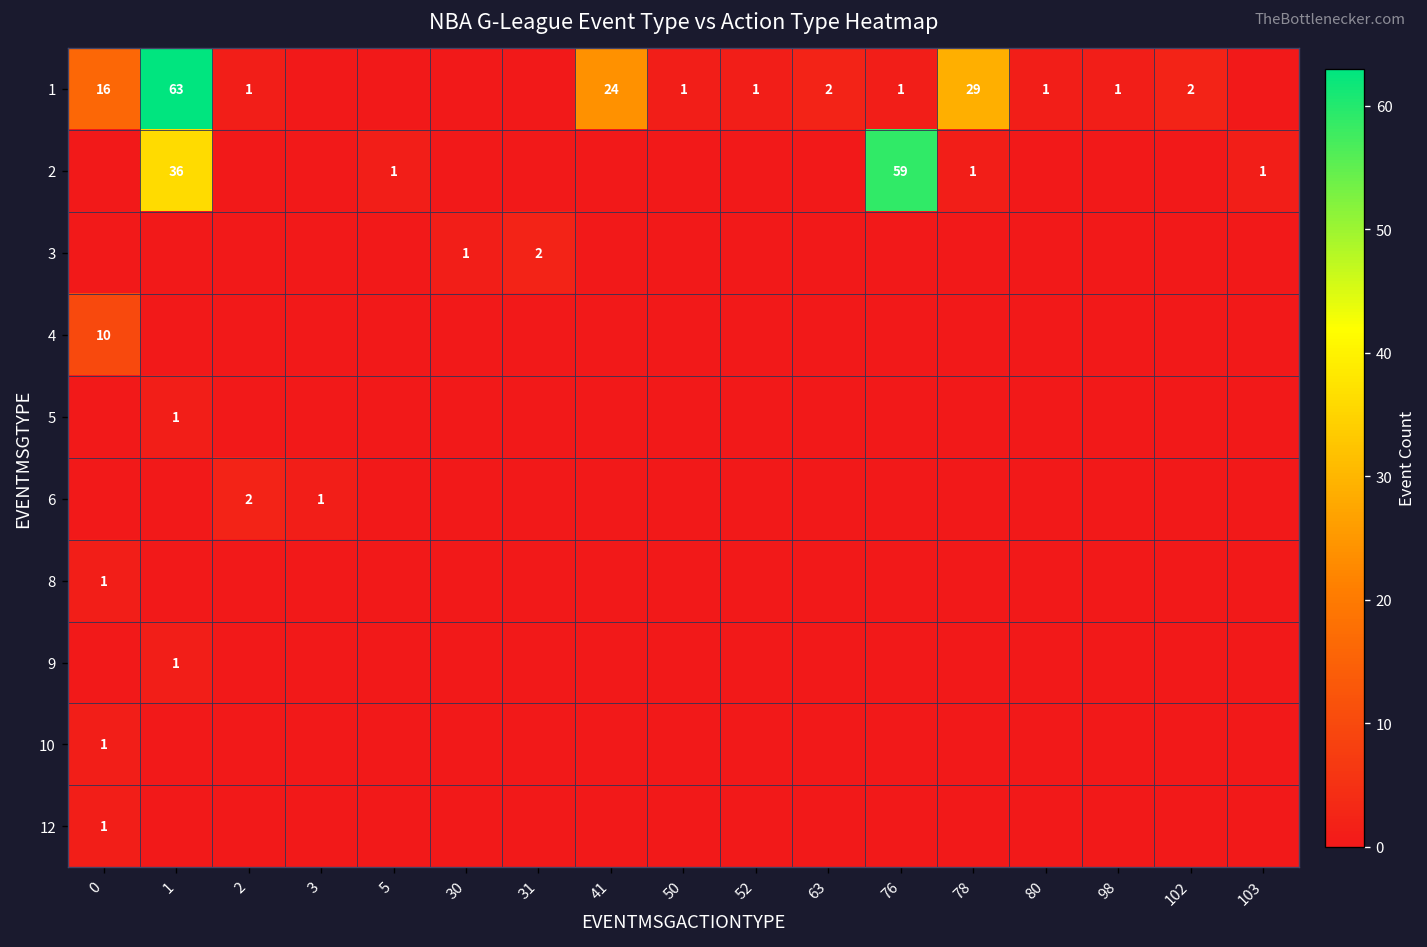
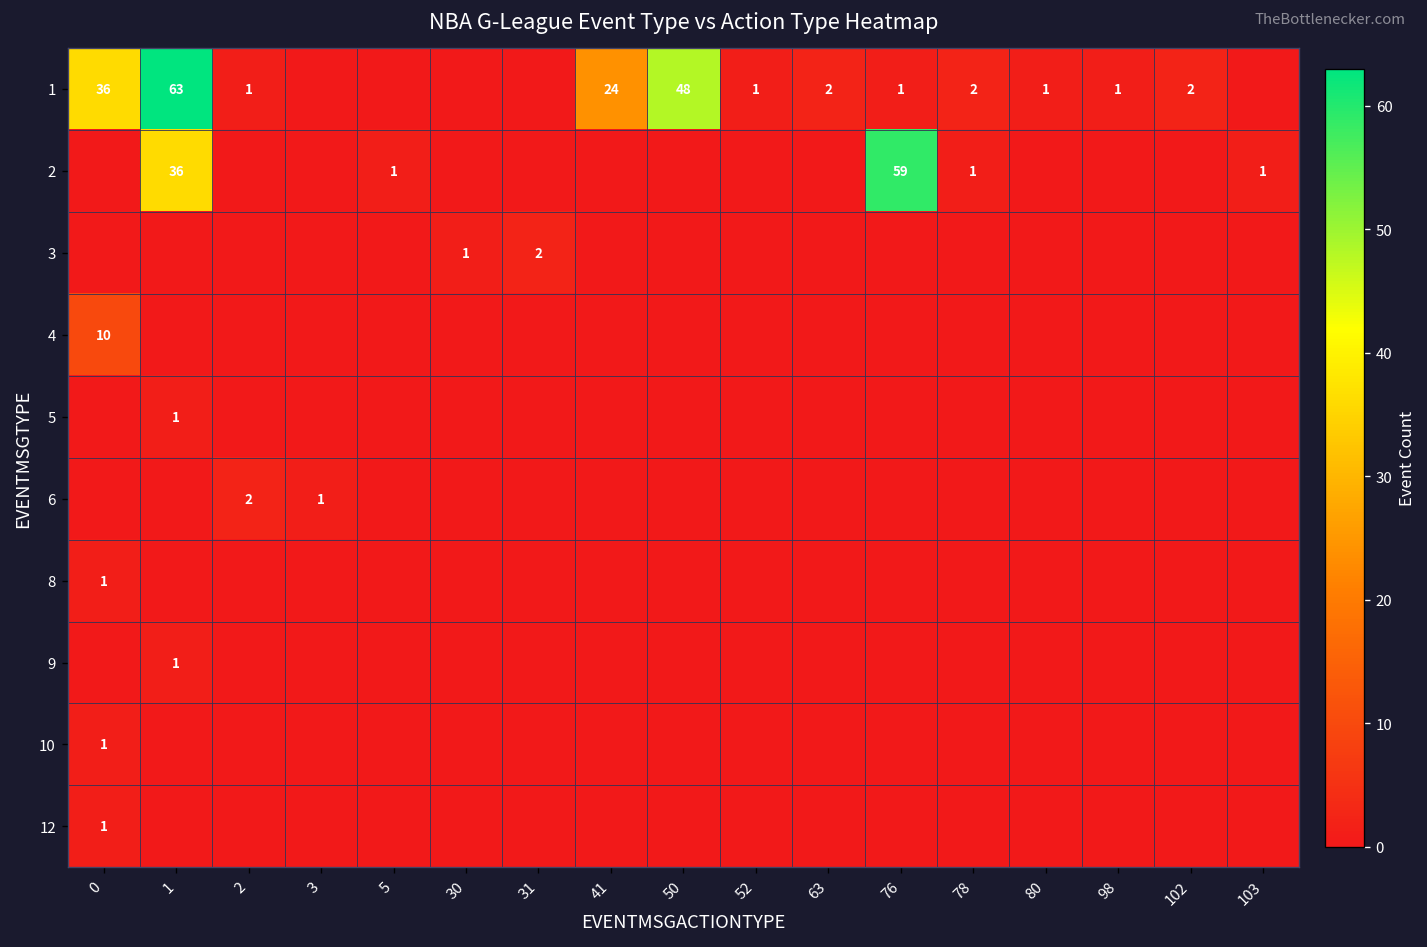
1, 0: 16 -> 36
1, 50: 1 -> 48
1, 78: 29 -> 2
